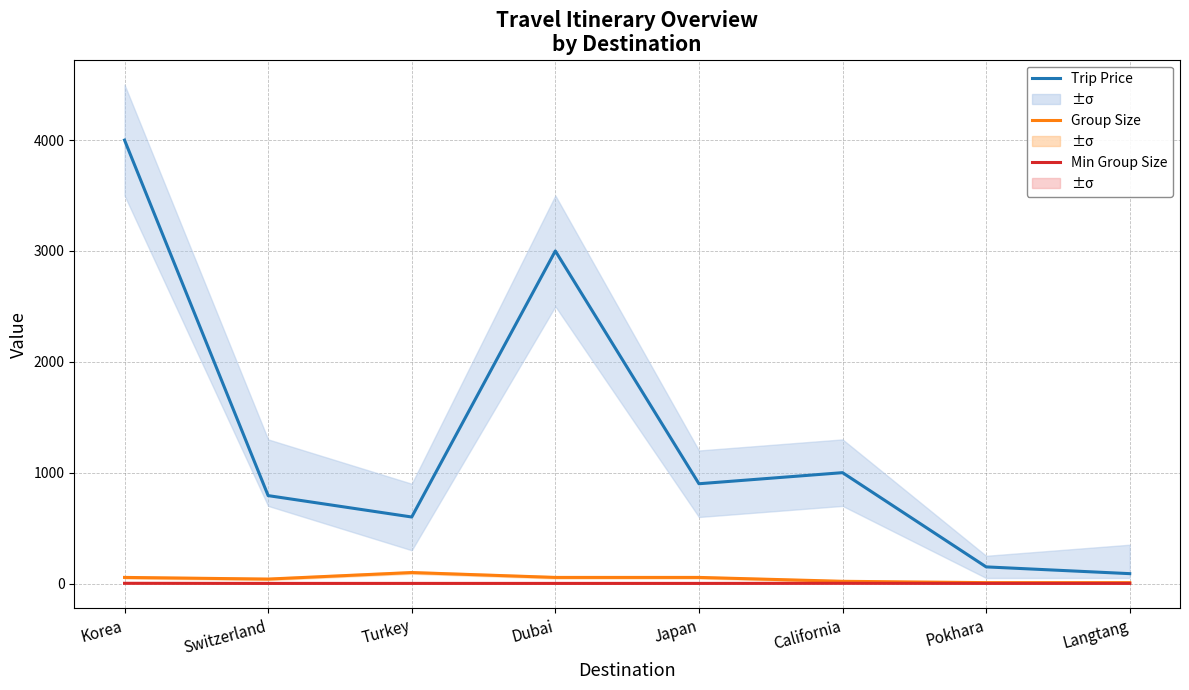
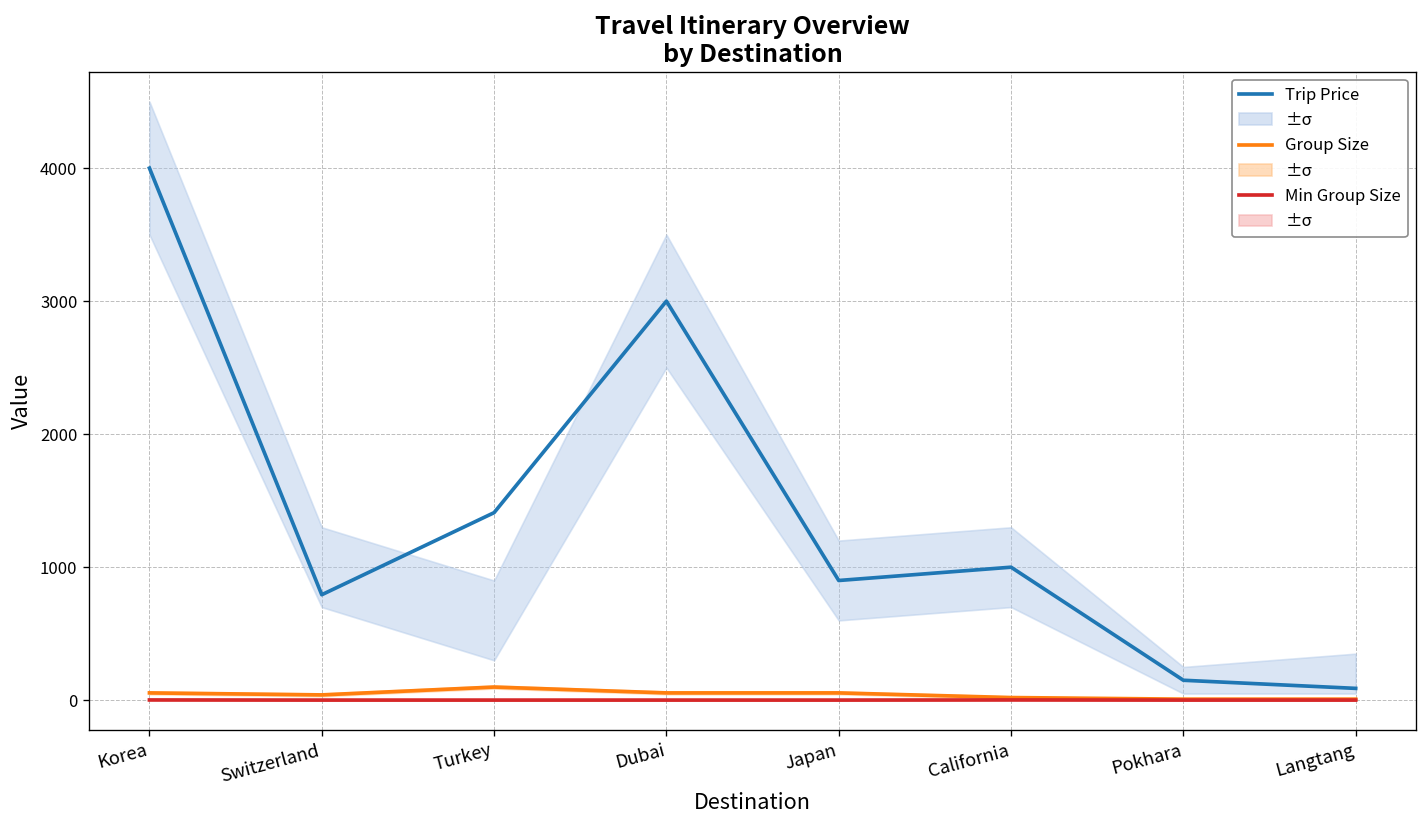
Trip Price, Turkey: 600 -> 1410
